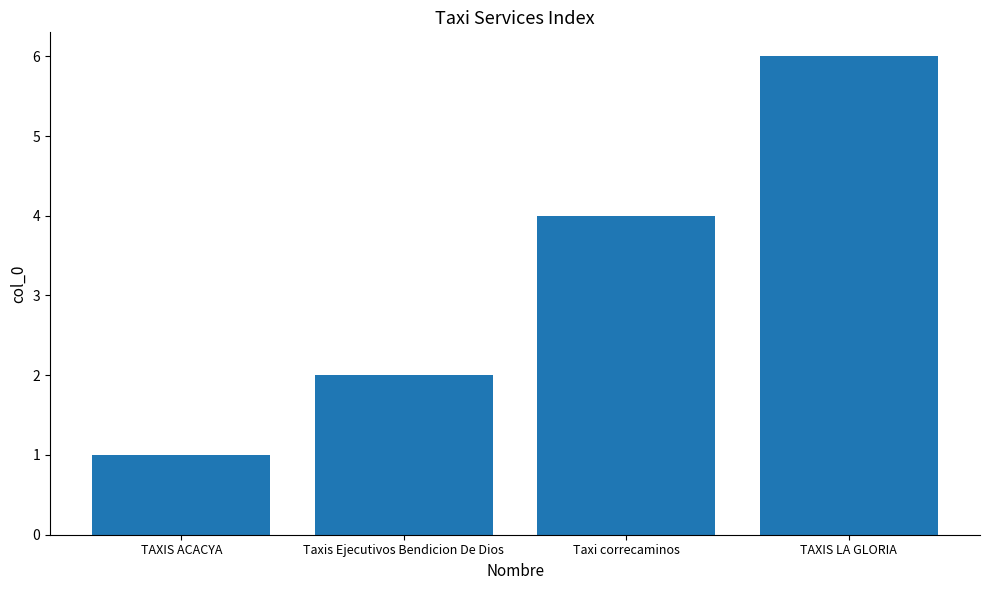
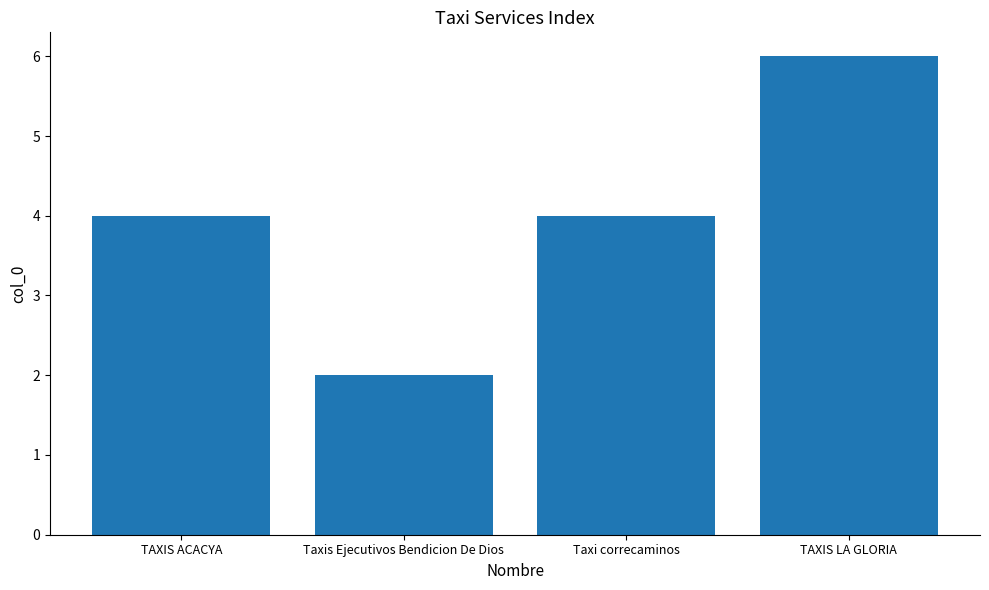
TAXIS ACACYA: 1 -> 4
